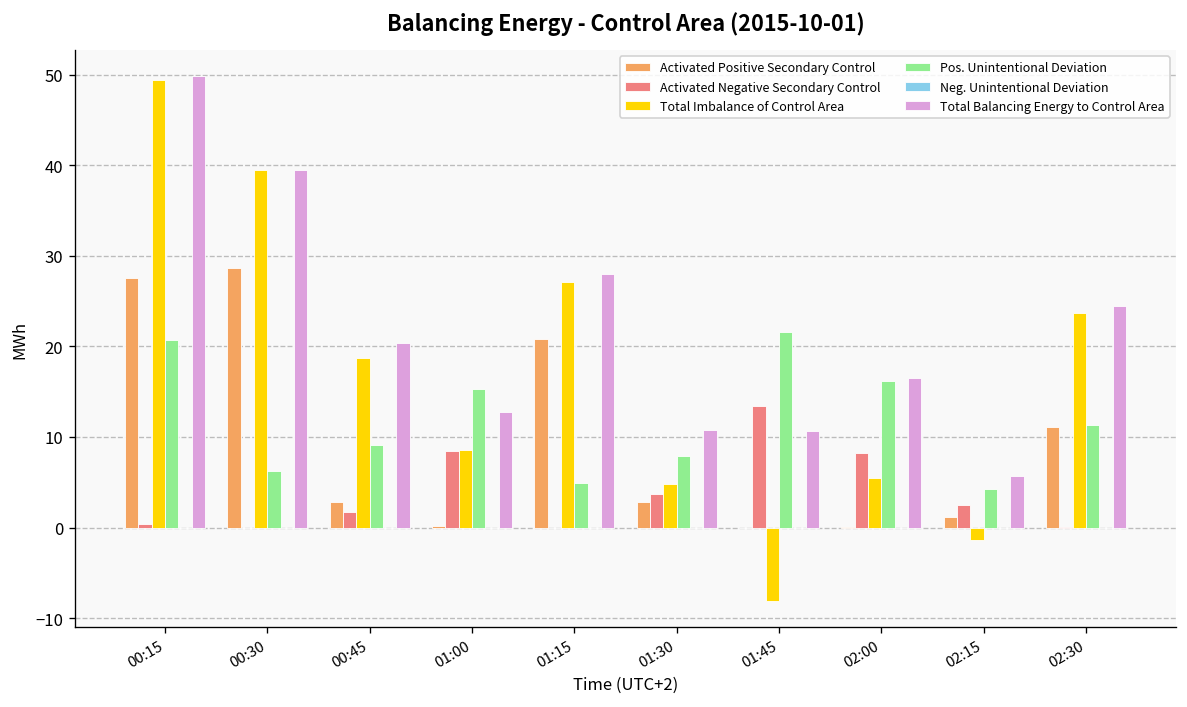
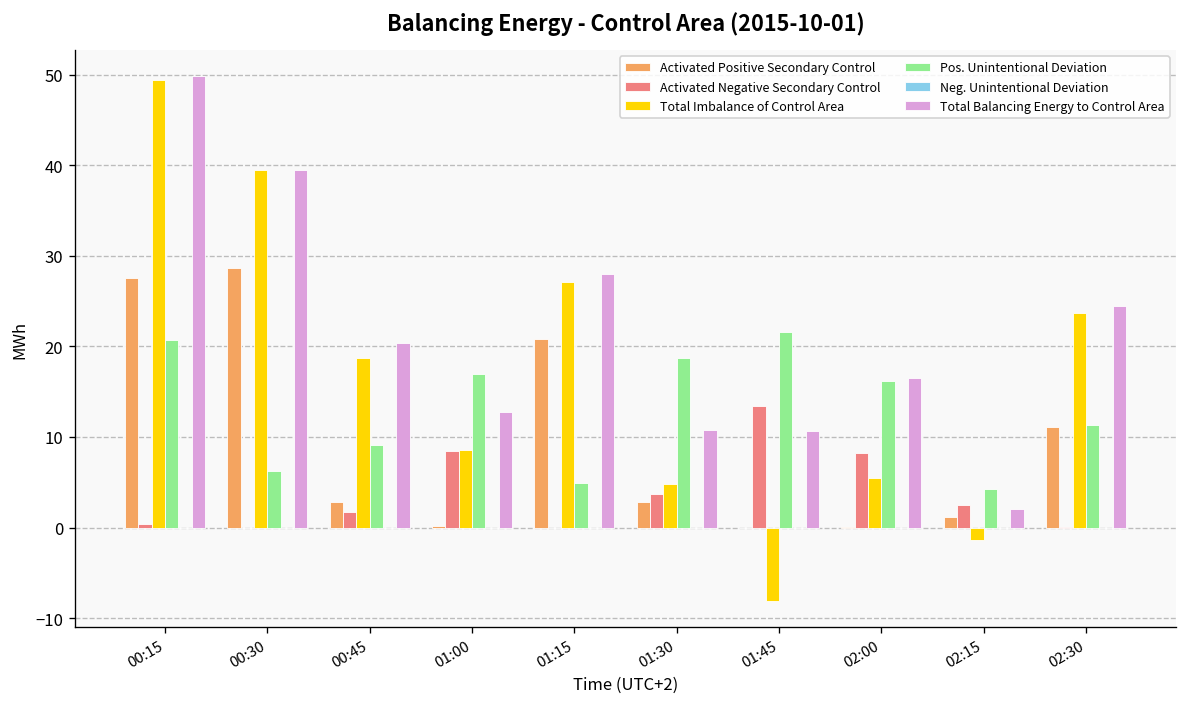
Pos. Unintentional Deviation, 01:00: 15 -> 17
Pos. Unintentional Deviation, 01:30: 8 -> 19
Total Balancing Energy to Control Area, 02:15: 6 -> 2
